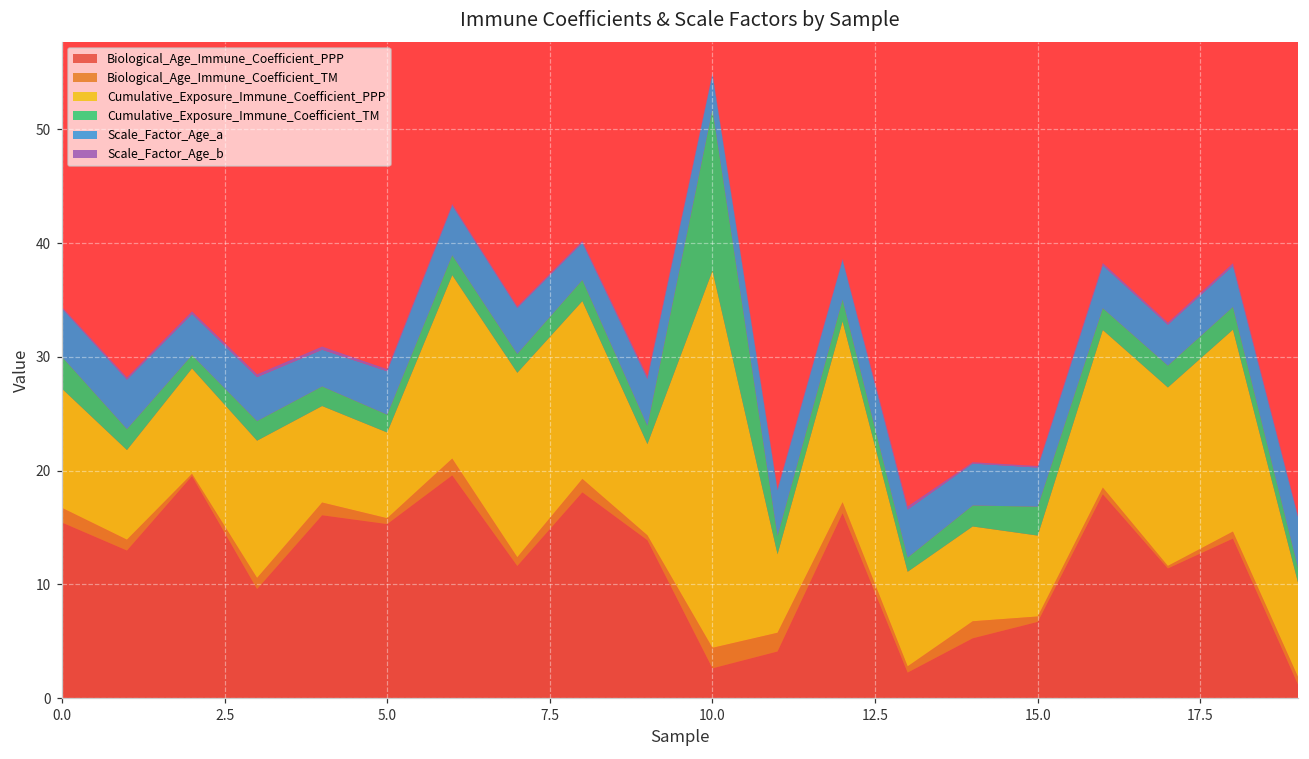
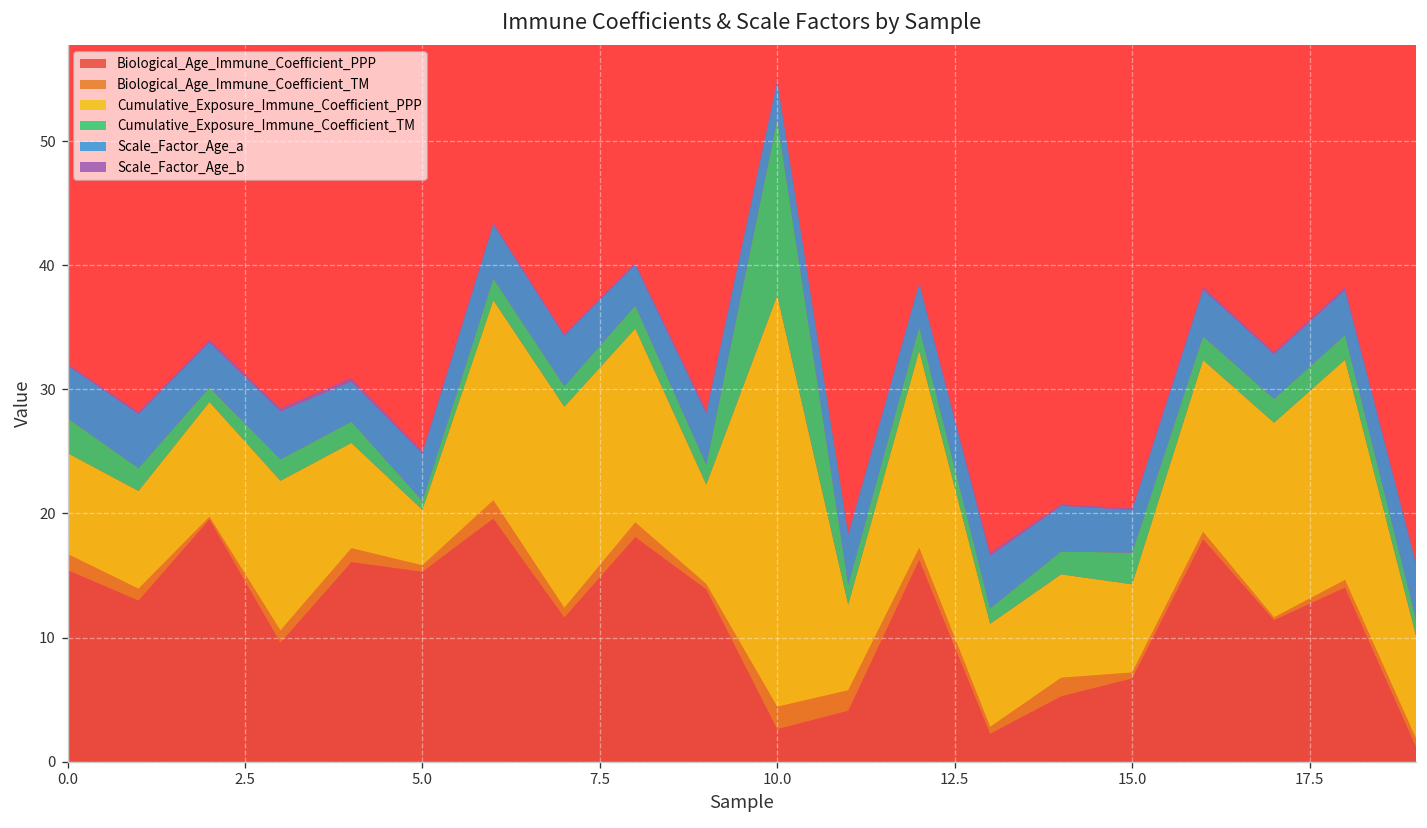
Cumulative_Exposure_Immune_Coefficient_PPP, 0.0: 10.5 -> 8.1
Cumulative_Exposure_Immune_Coefficient_PPP, 5.0: 7.5 -> 4.5
Cumulative_Exposure_Immune_Coefficient_TM, 5.0: 1.6 -> 0.7
